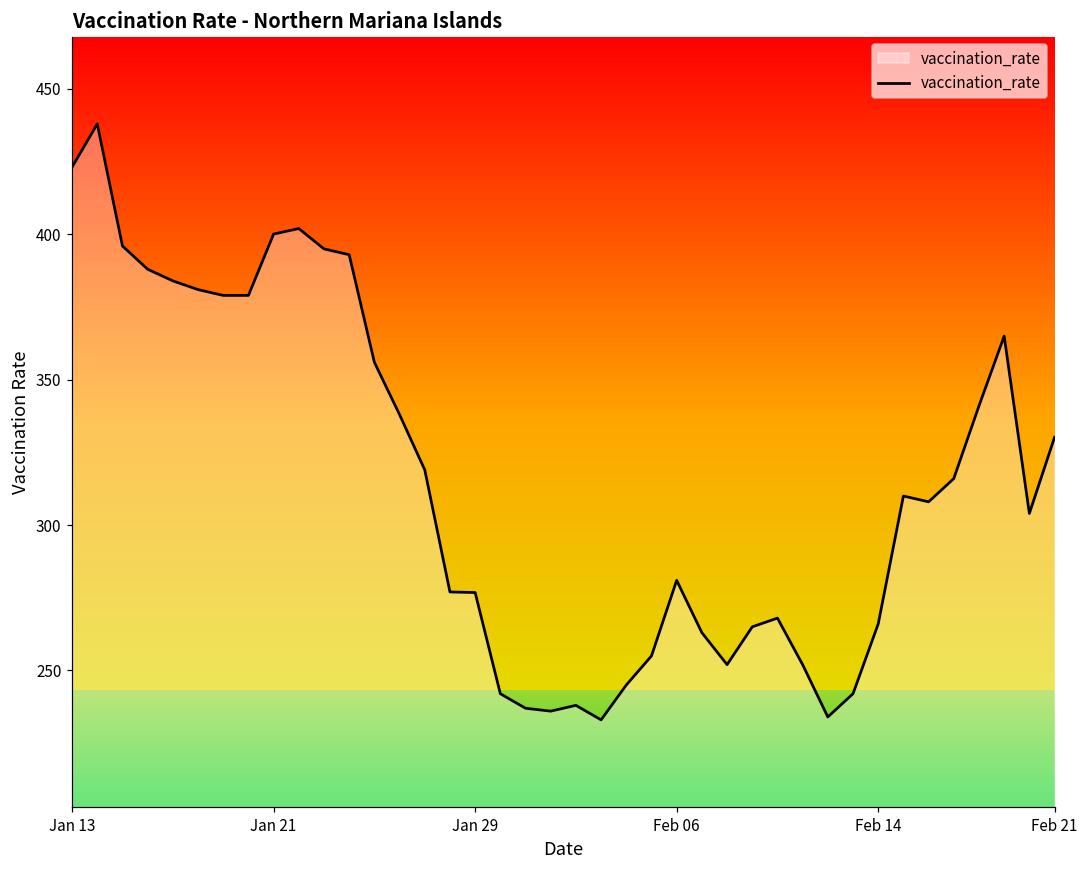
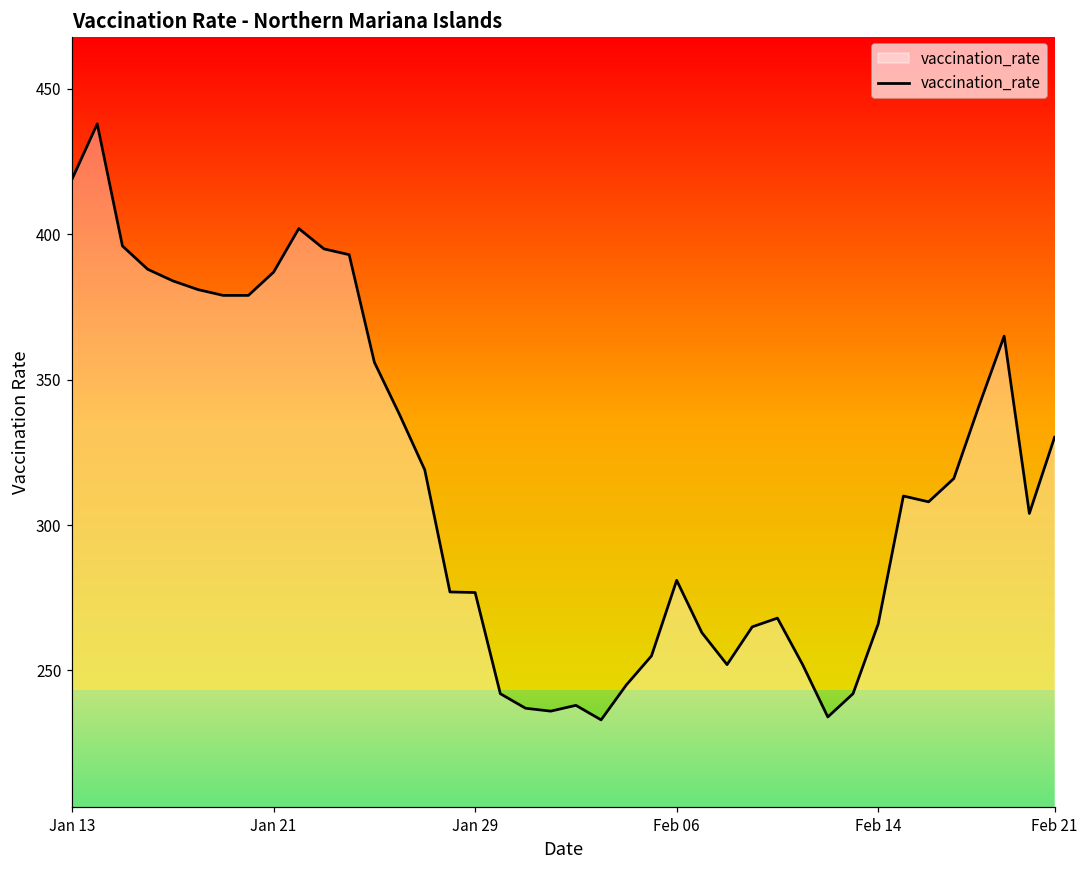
Jan 13: 423 -> 419
Jan 21: 400 -> 387
